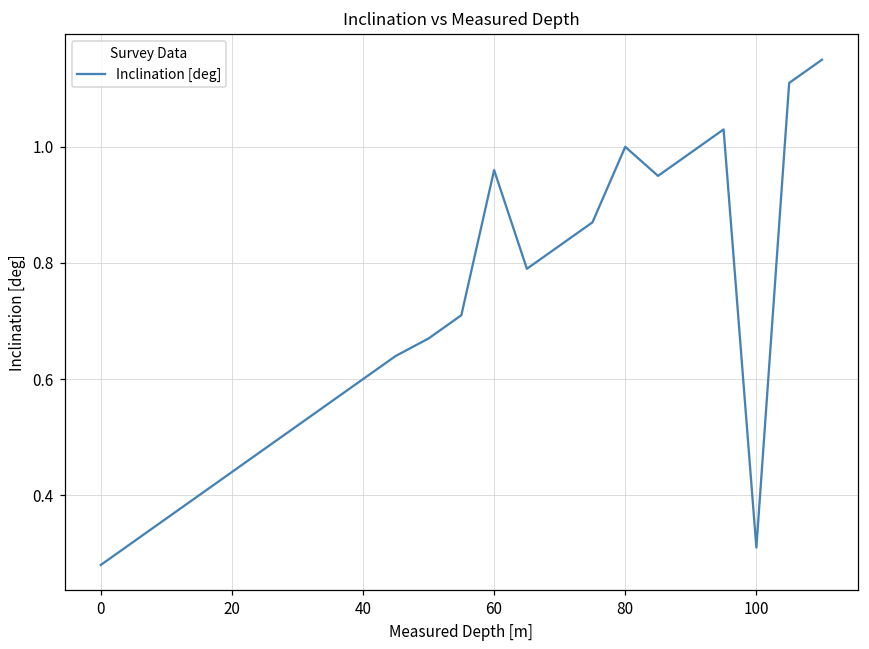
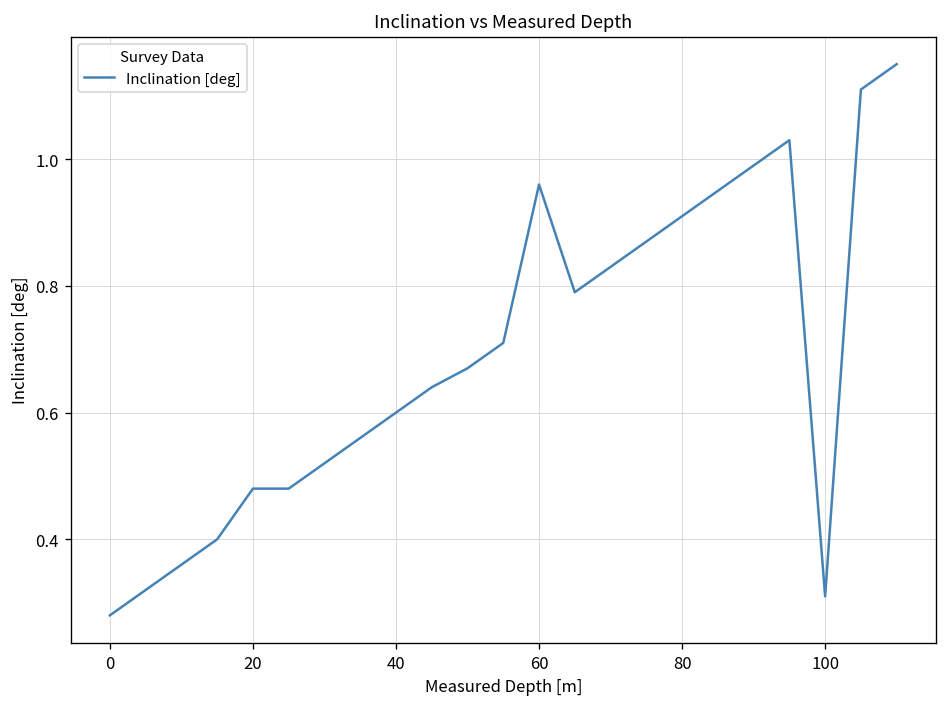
20: 0.44 -> 0.48
80: 1.00 -> 0.91
